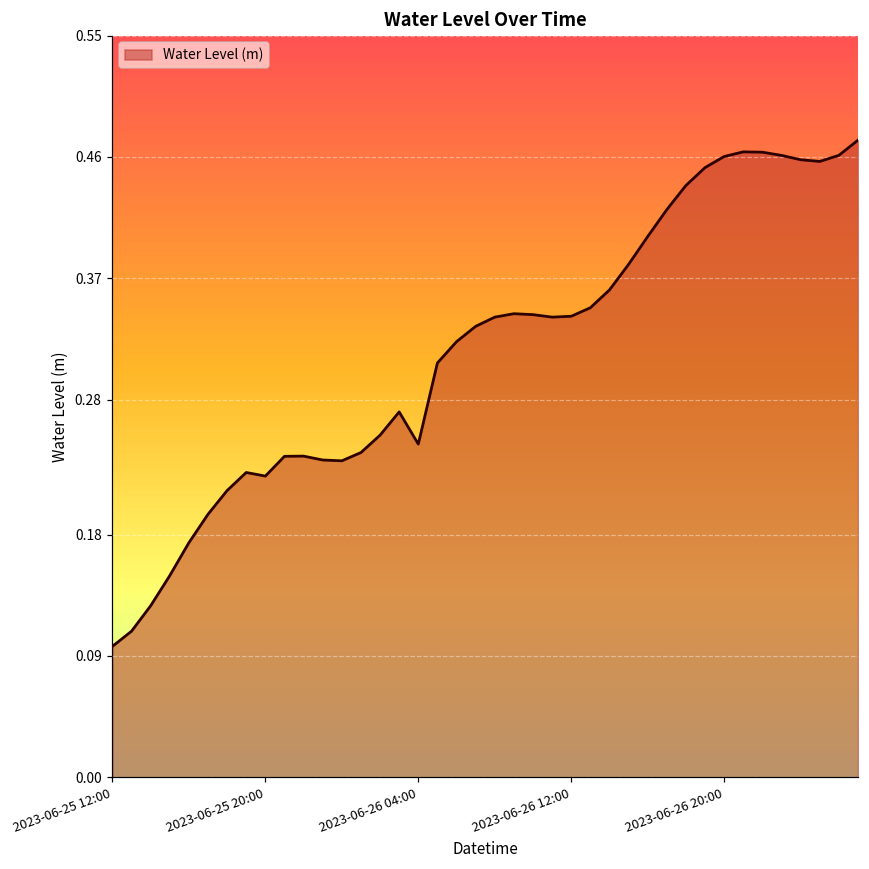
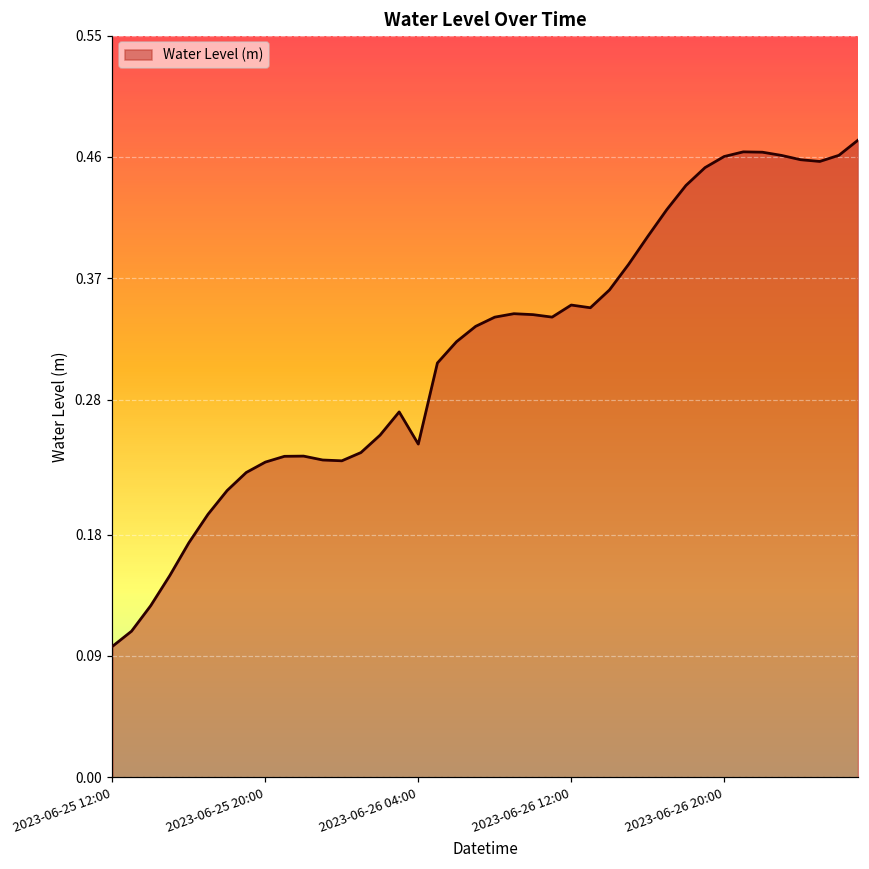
2023-06-25 20:00: 0.223 -> 0.234
2023-06-26 12:00: 0.342 -> 0.350
